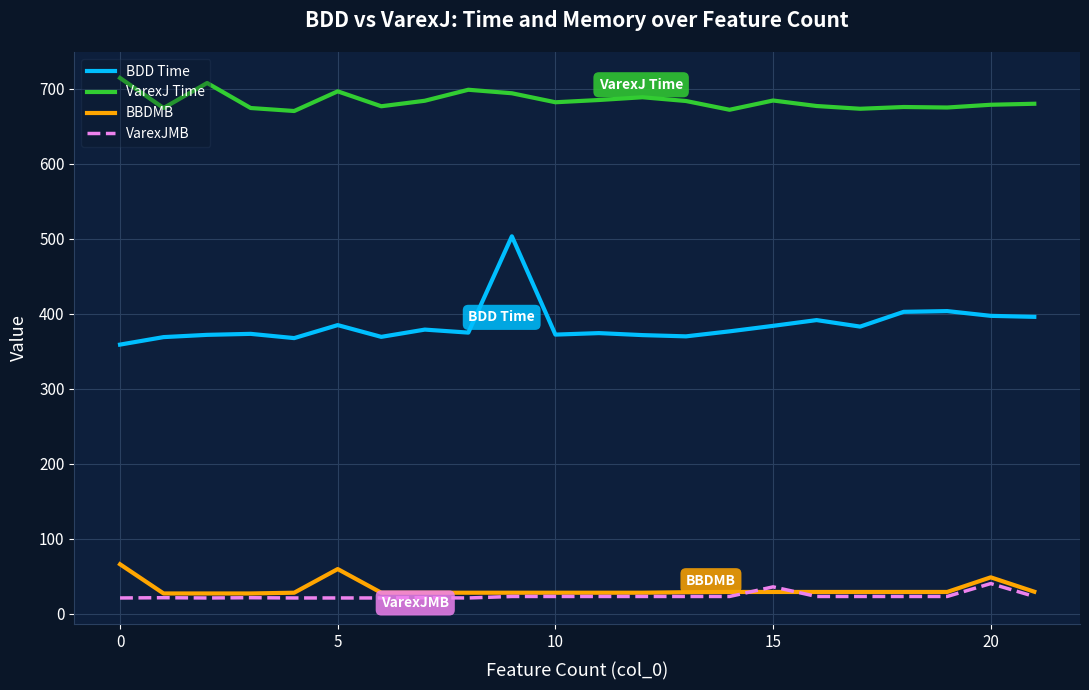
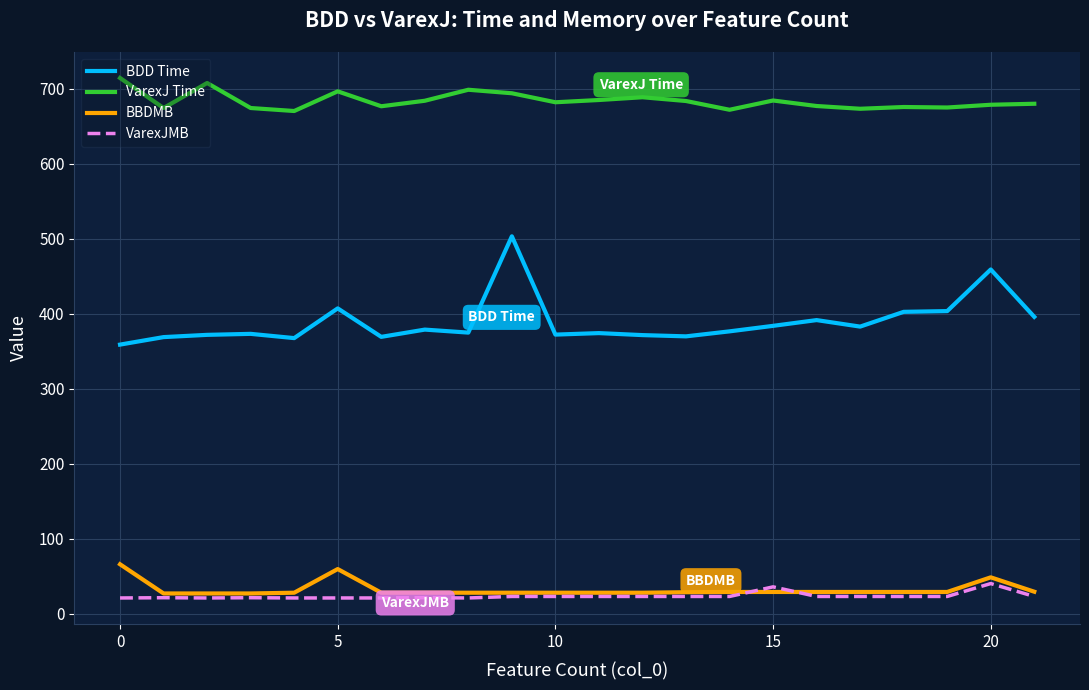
BDD Time, 5: 380 -> 410
BDD Time, 20: 400 -> 460
